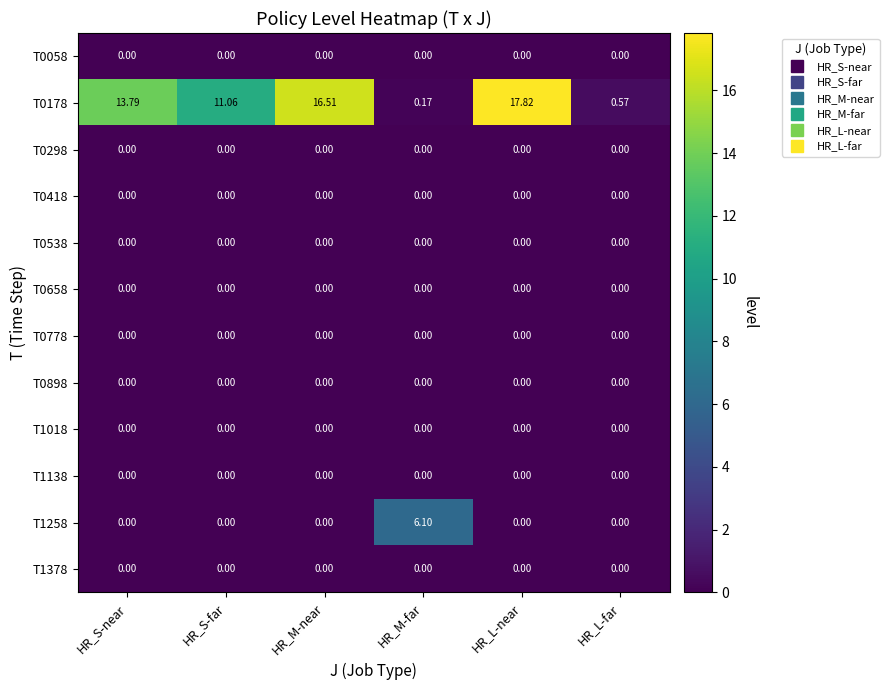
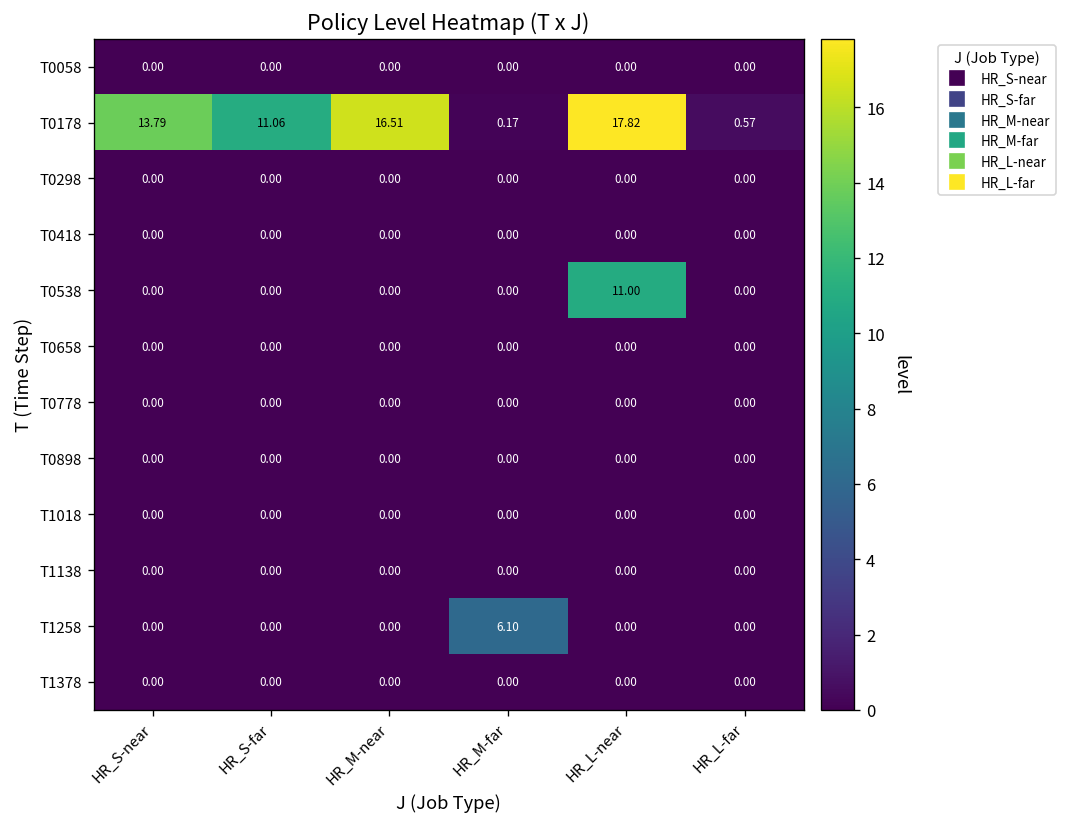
T0538, HR_L-near: 0.00 -> 11.00
